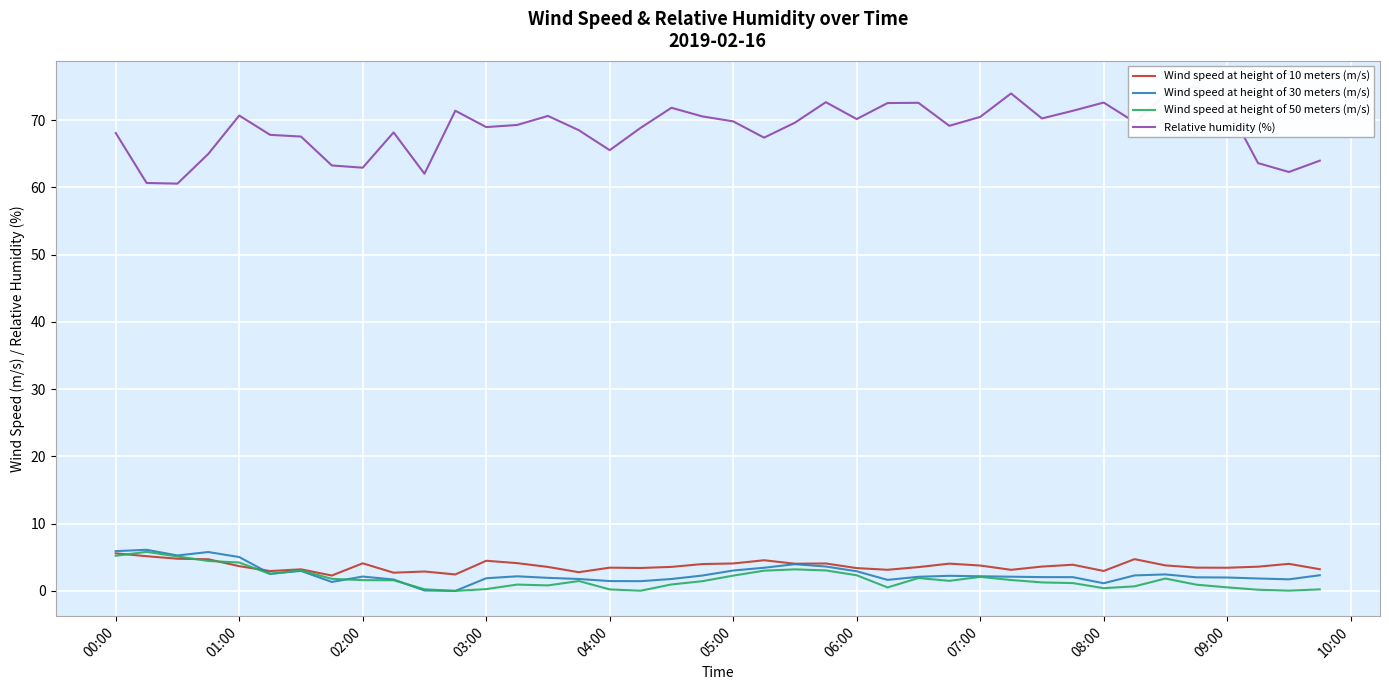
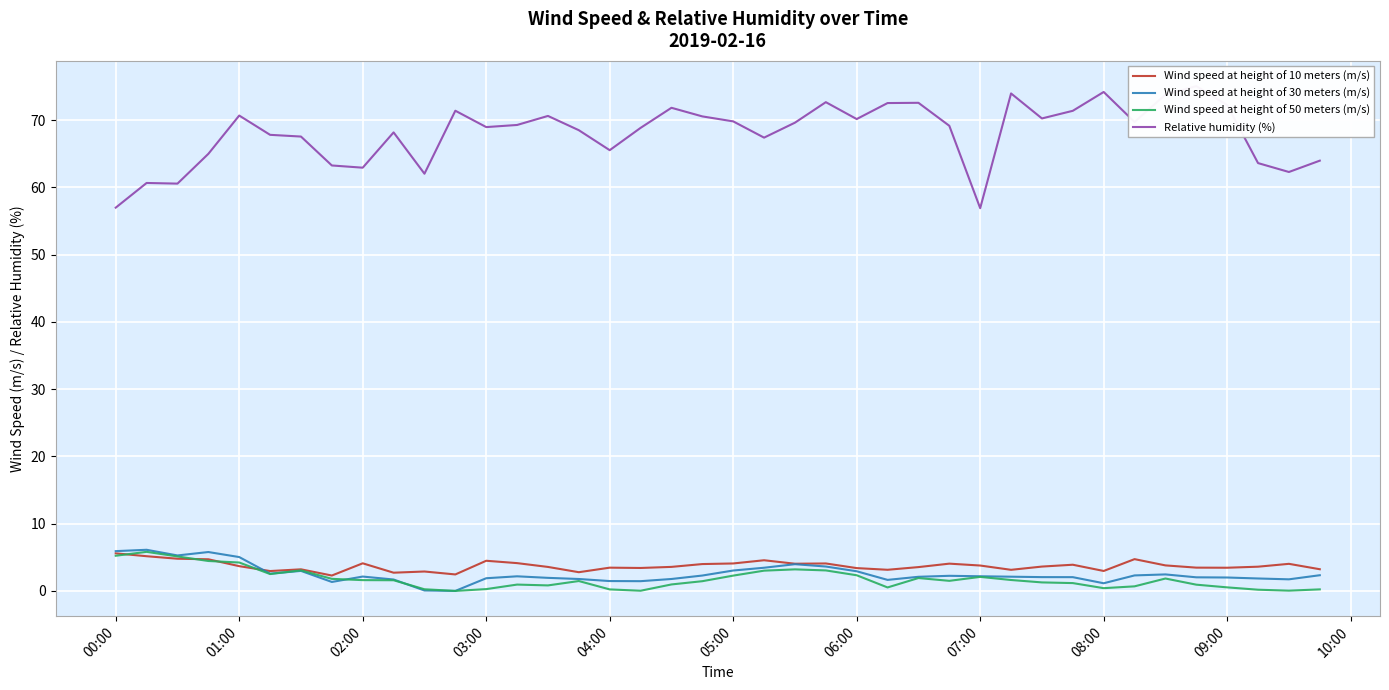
Relative humidity (%), 00:00: 68 -> 57
Relative humidity (%), 07:00: 70 -> 57
Relative humidity (%), 08:00: 73 -> 74
